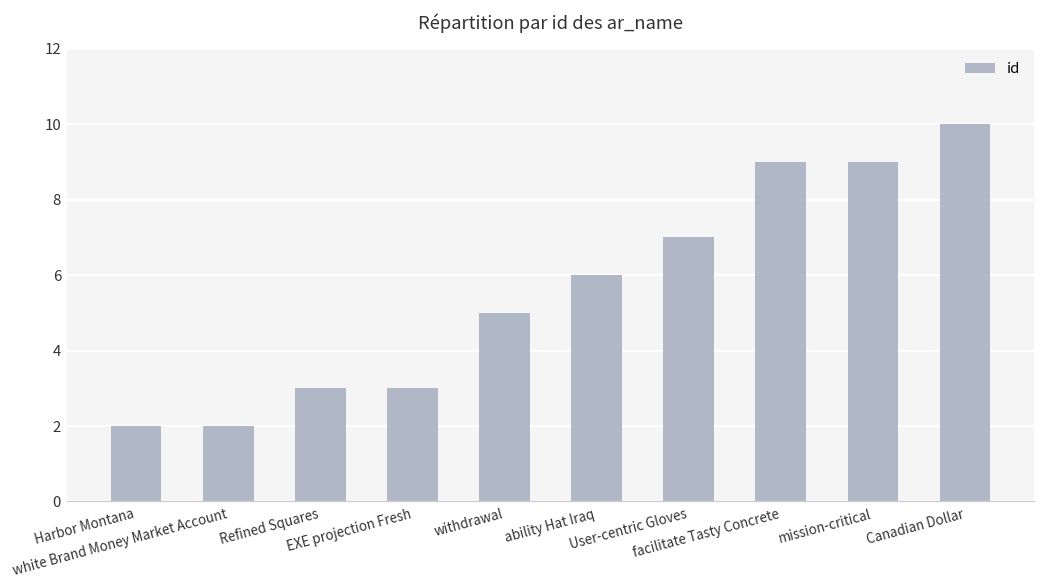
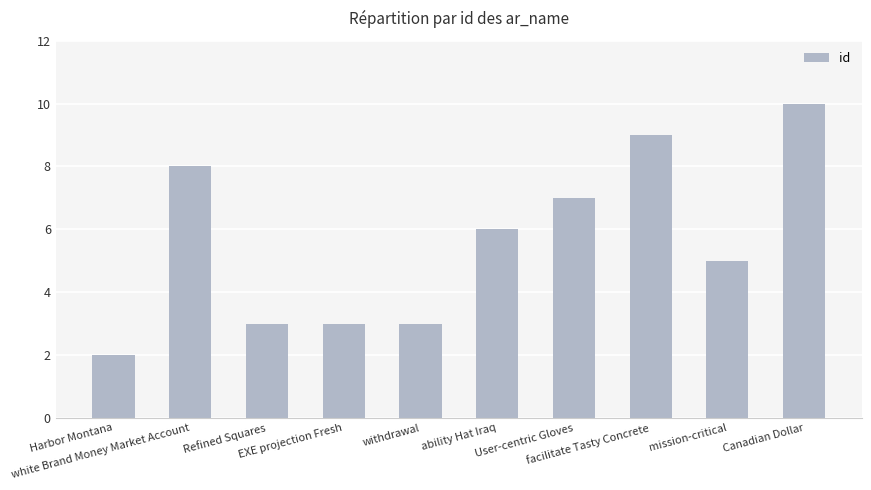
white Brand Money Market Account: 2 -> 8
withdrawal: 5 -> 3
mission-critical: 9 -> 5
